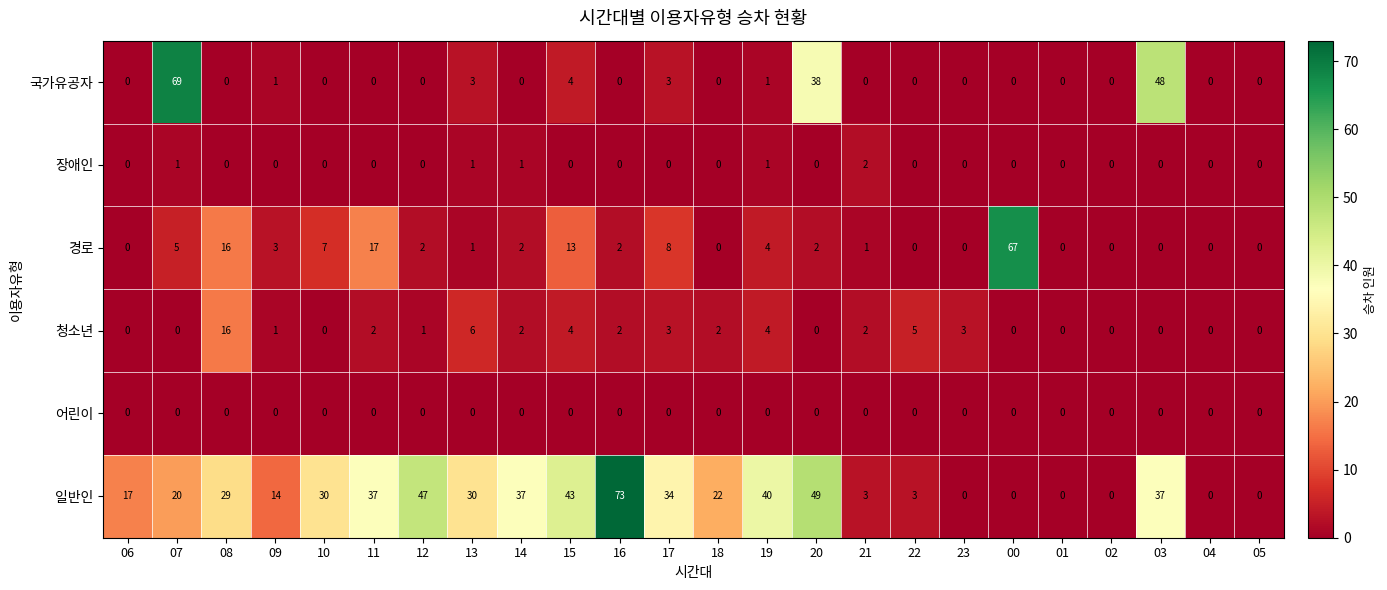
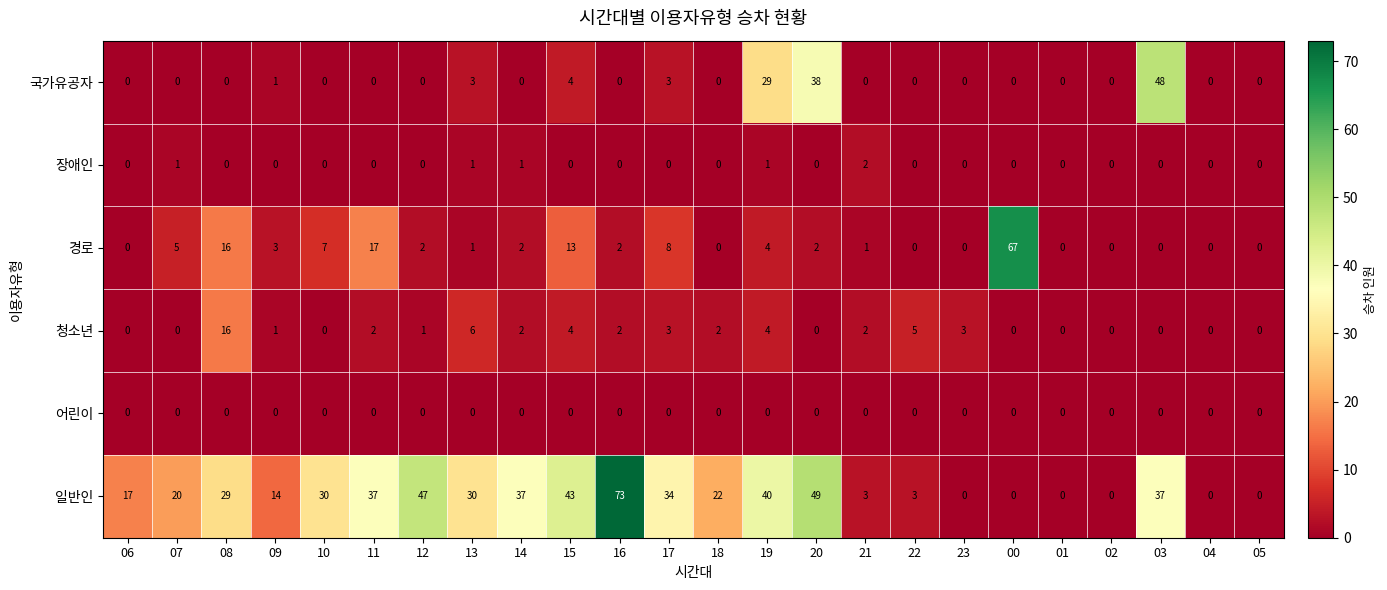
국가유공자, 07: 69 -> 0
국가유공자, 19: 1 -> 29
